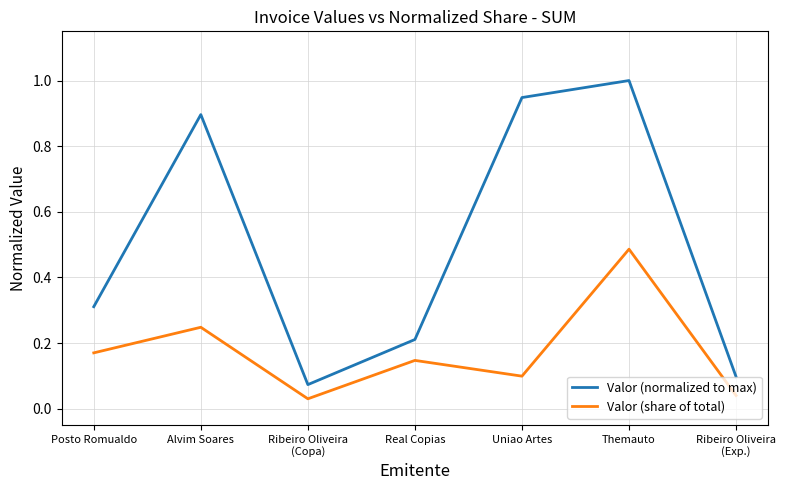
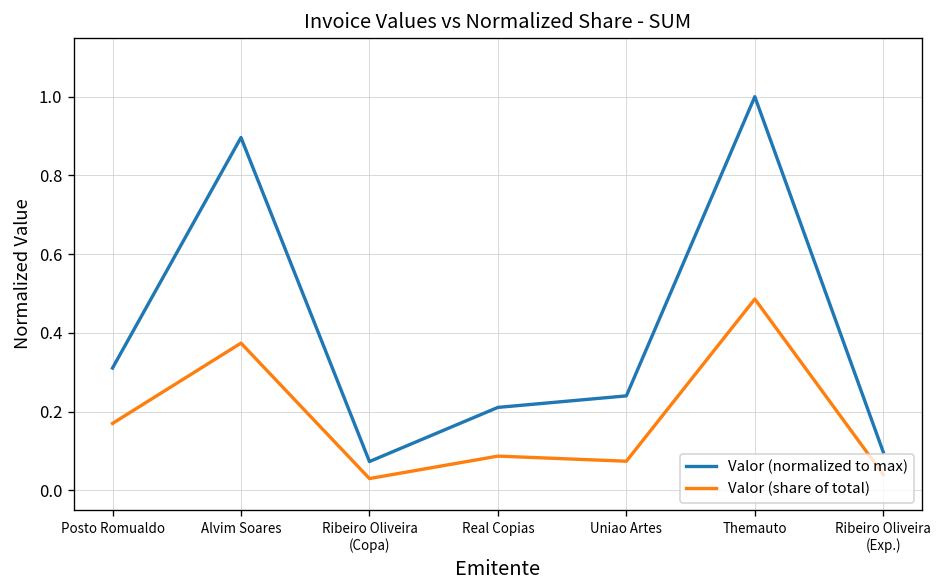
Valor (share of total), Alvim Soares: 0.25 -> 0.37
Valor (share of total), Real Copias: 0.15 -> 0.09
Valor (normalized to max), Uniao Artes: 0.95 -> 0.24
Valor (share of total), Uniao Artes: 0.10 -> 0.07
